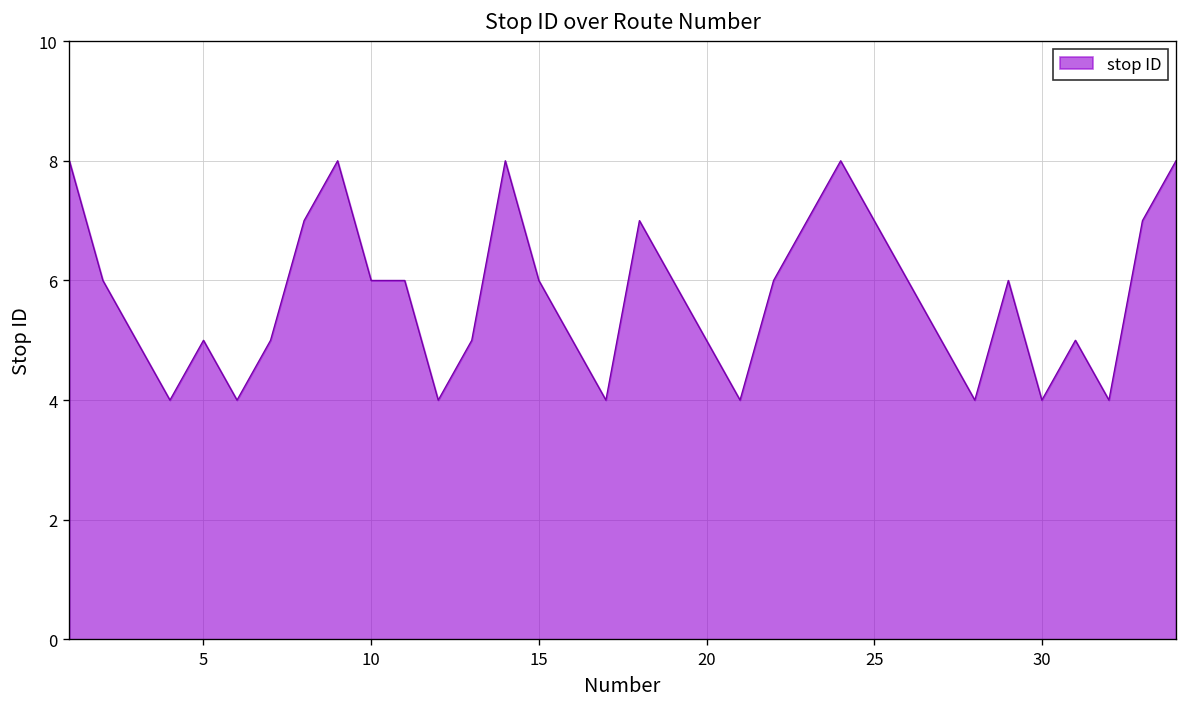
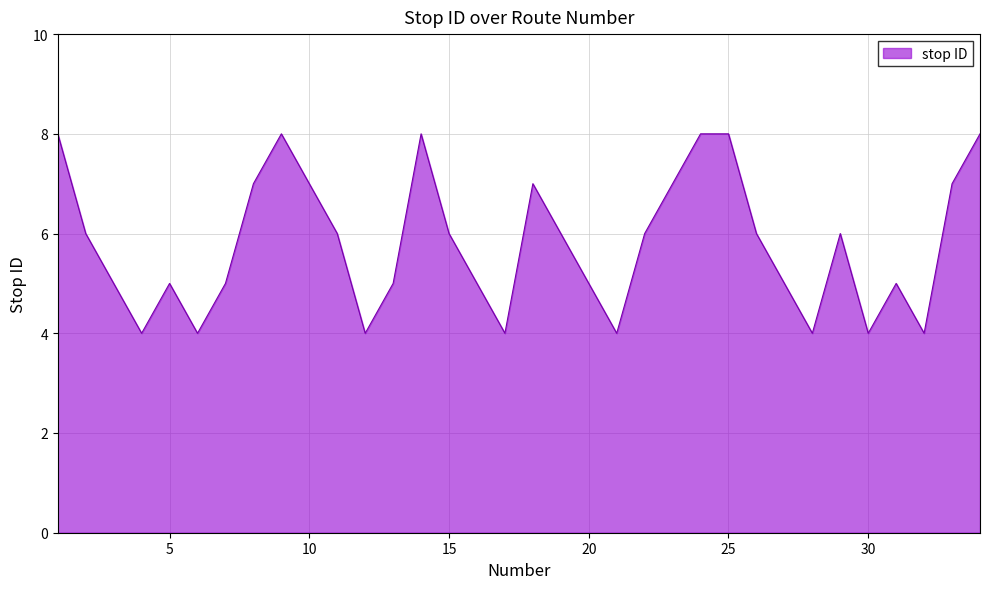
10: 6 -> 7
25: 7 -> 8
